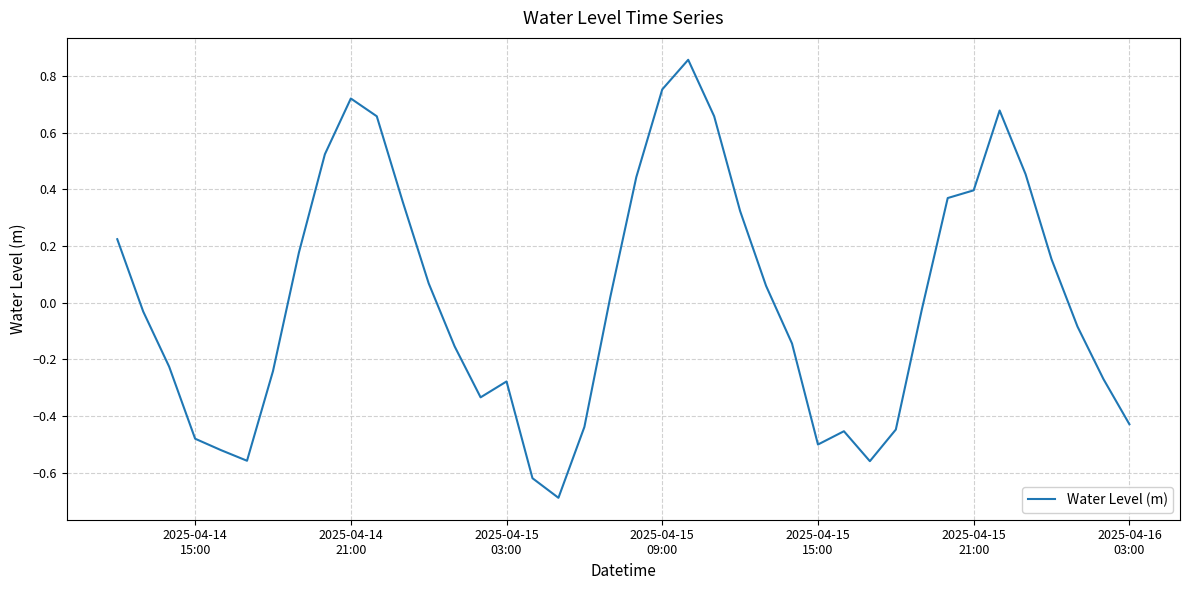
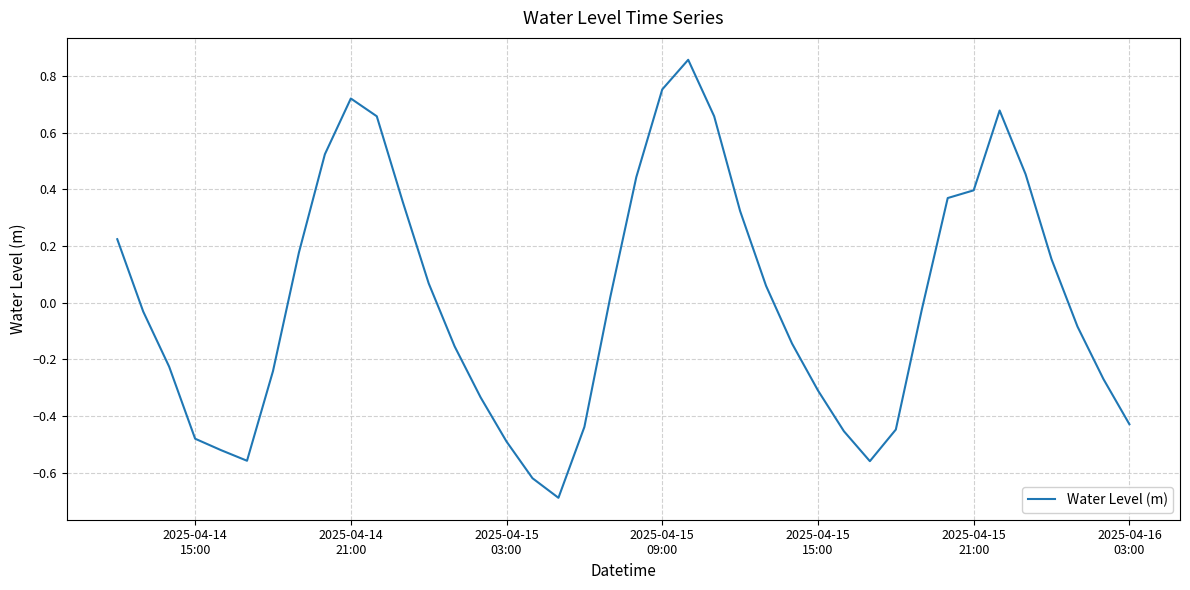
2025-04-15 03:00: -0.28 -> -0.49
2025-04-15 15:00: -0.50 -> -0.31
